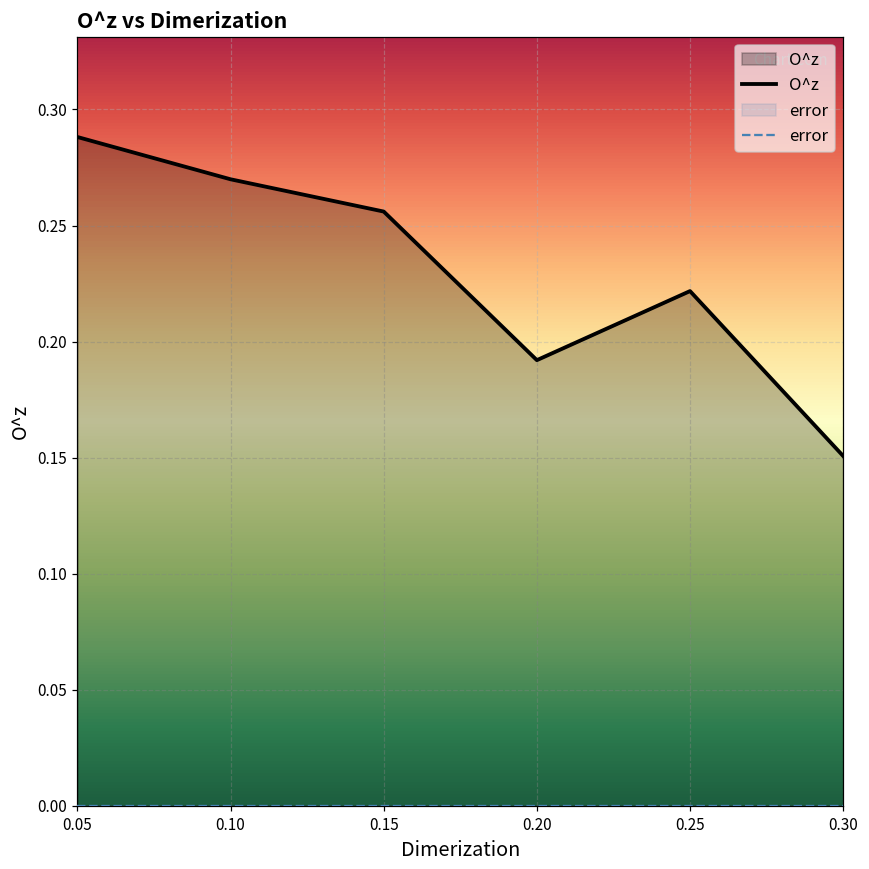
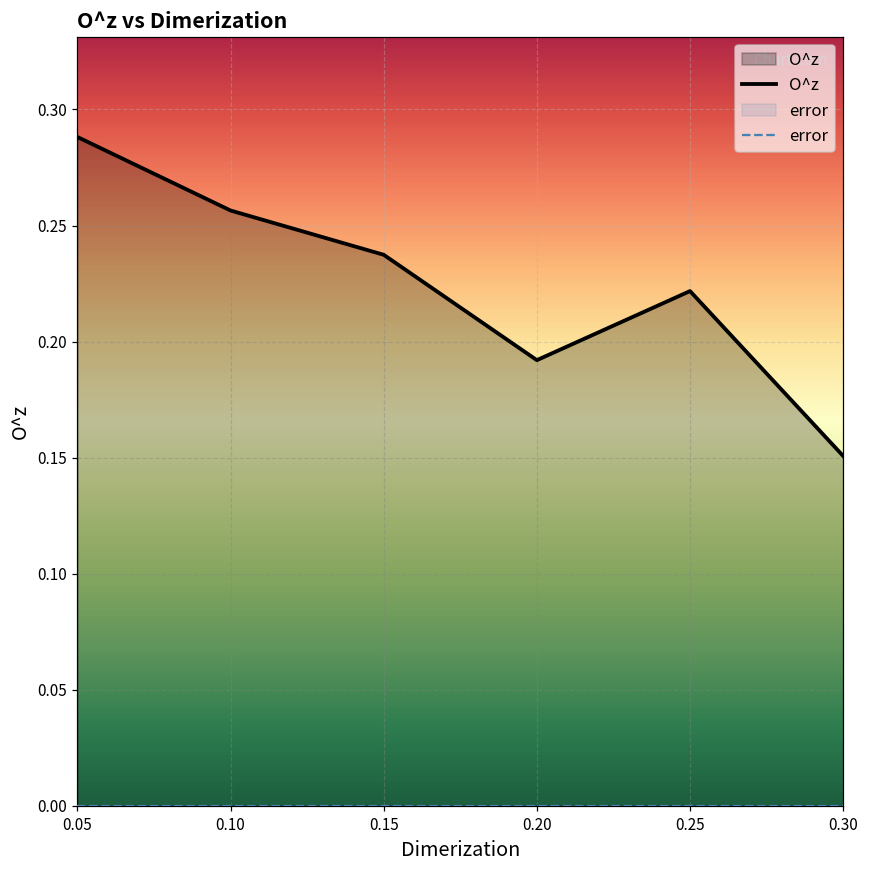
O^z, 0.10: 0.270 -> 0.256
O^z, 0.15: 0.256 -> 0.237
